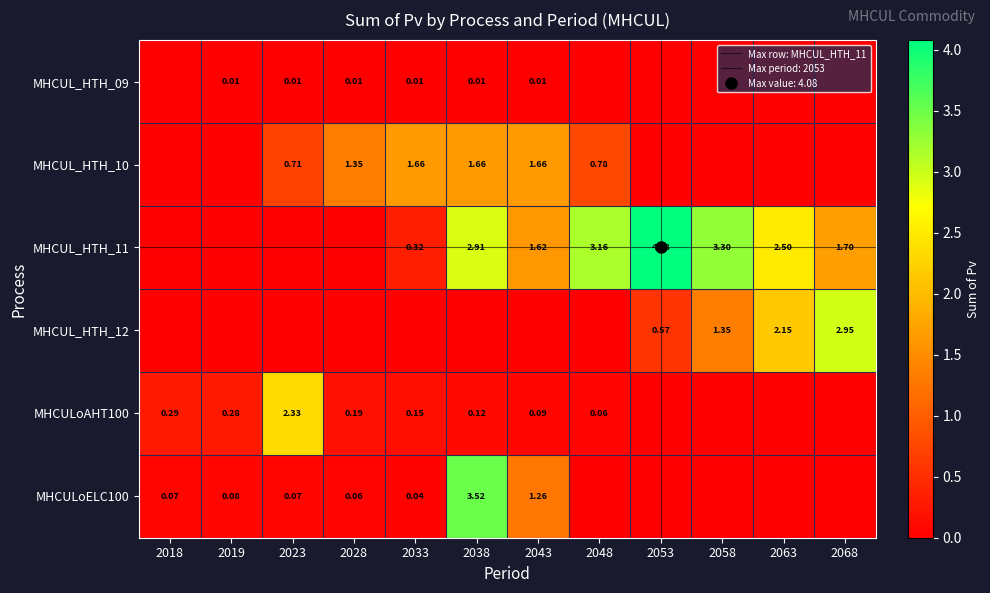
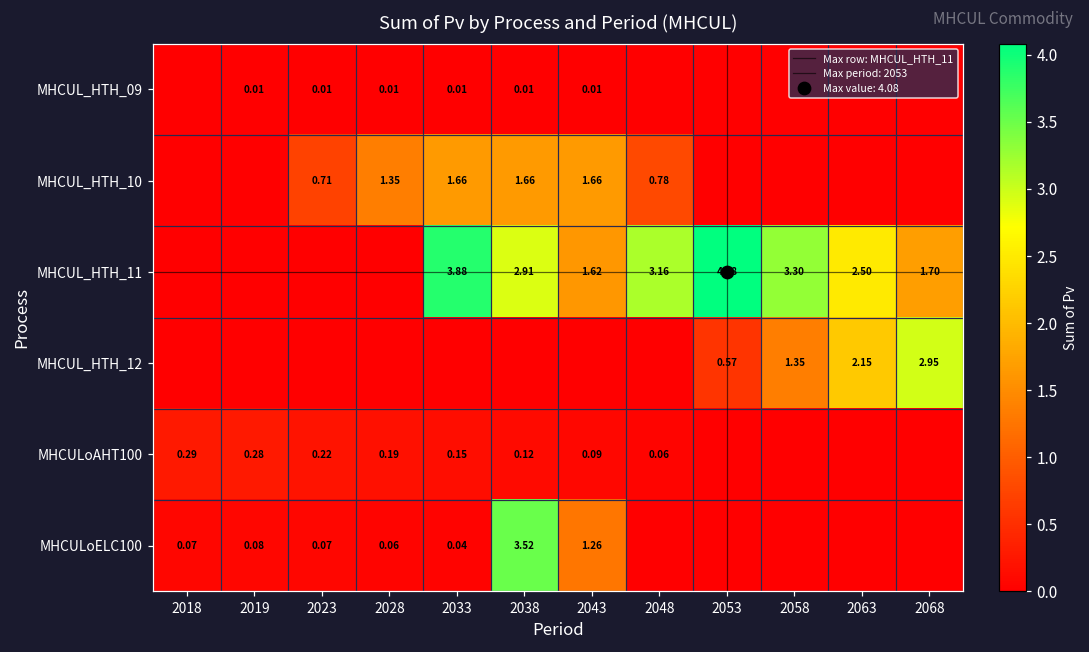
MHCUL_HTH_11, 2033: 0.32 -> 3.88
MHCULoAHT100, 2023: 2.33 -> 0.22
